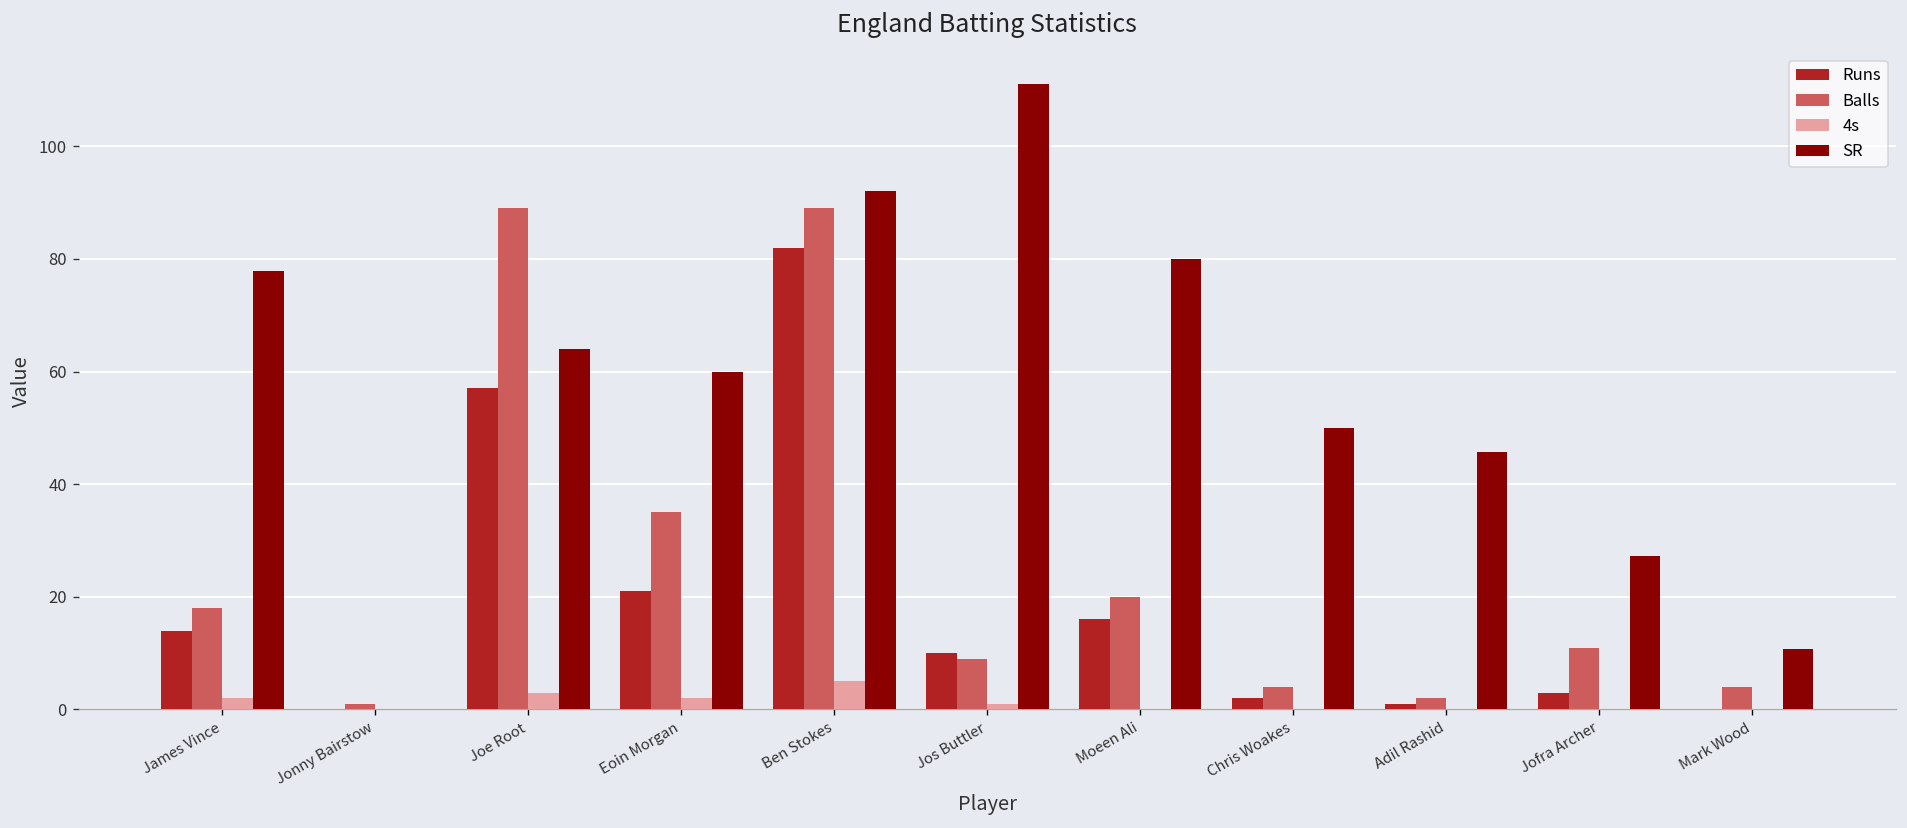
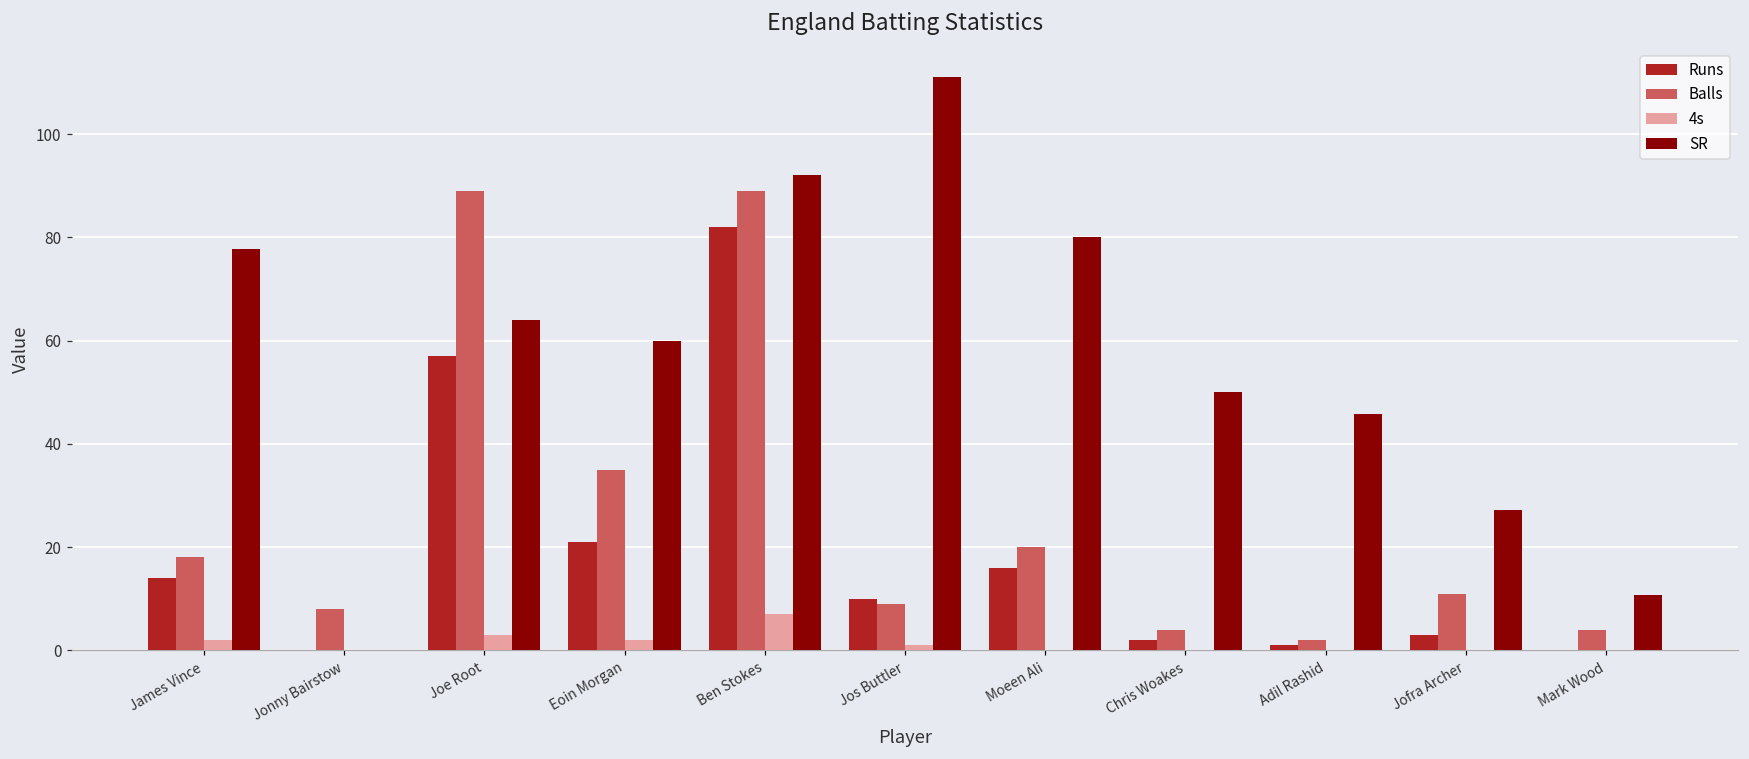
Balls, Jonny Bairstow: 1 -> 8
4s, Ben Stokes: 5 -> 7
